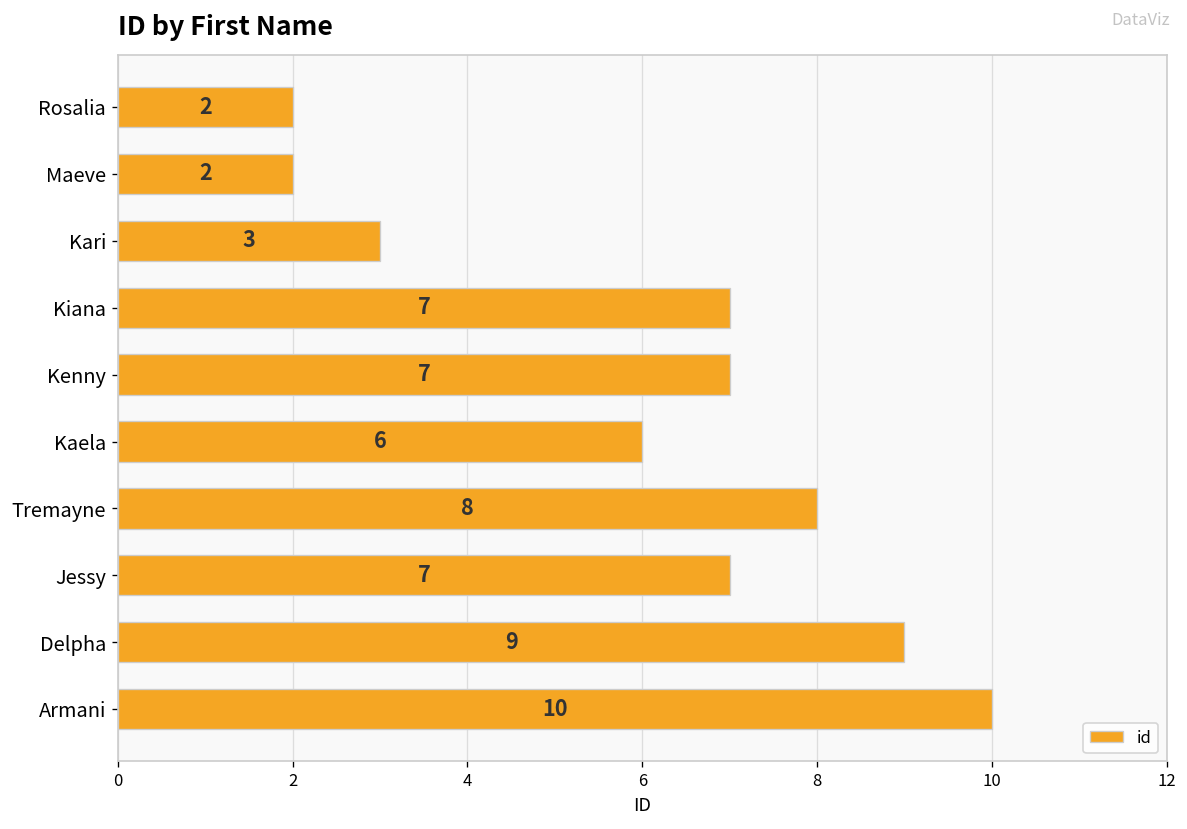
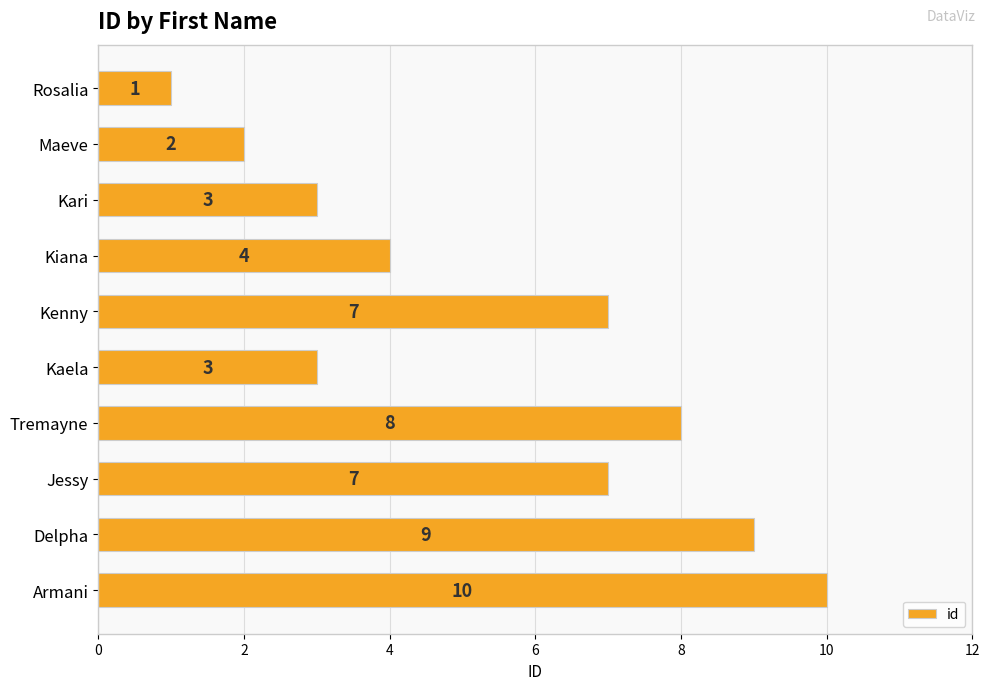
Rosalia: 2 -> 1
Kiana: 7 -> 4
Kaela: 6 -> 3
